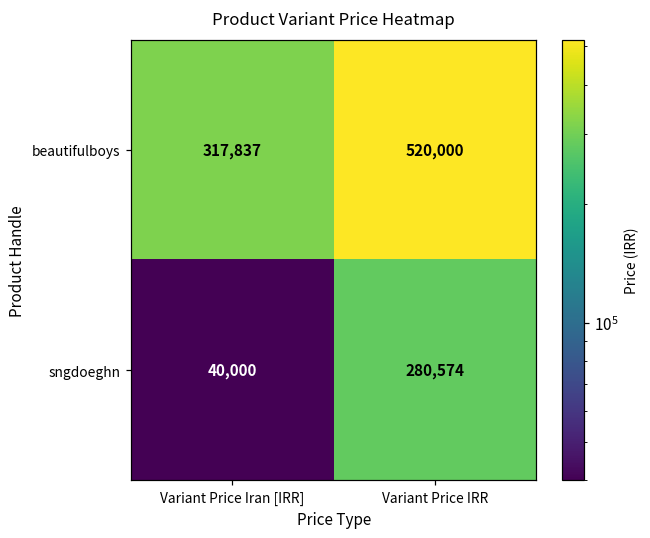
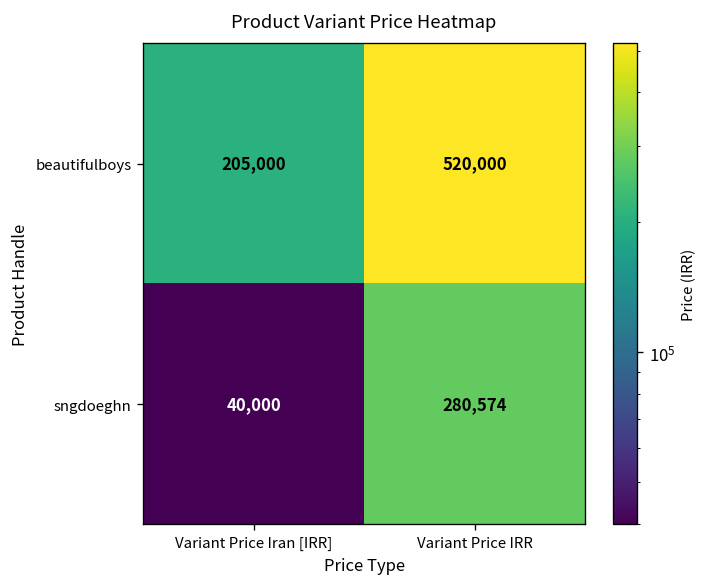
beautifulboys, Variant Price Iran [IRR]: 317,837 -> 205,000
